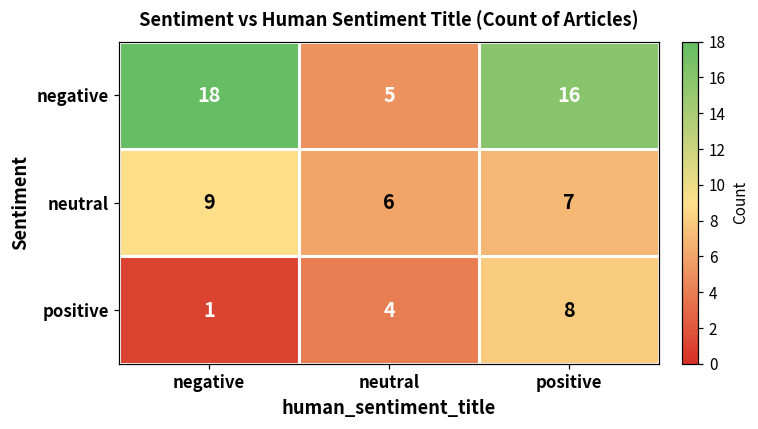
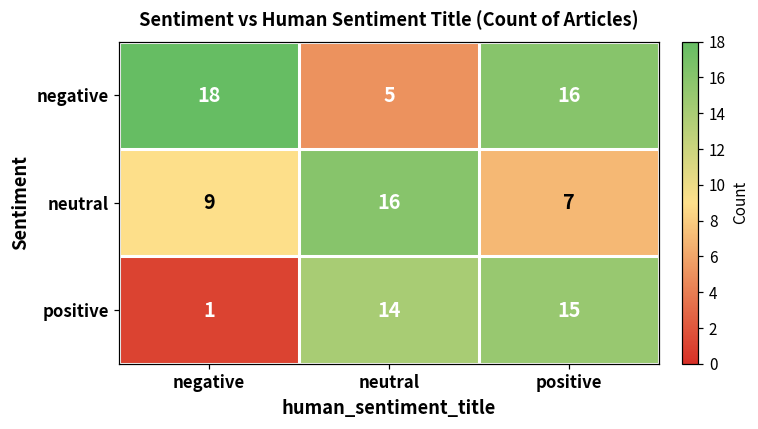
neutral, neutral: 6 -> 16
positive, neutral: 4 -> 14
positive, positive: 8 -> 15
